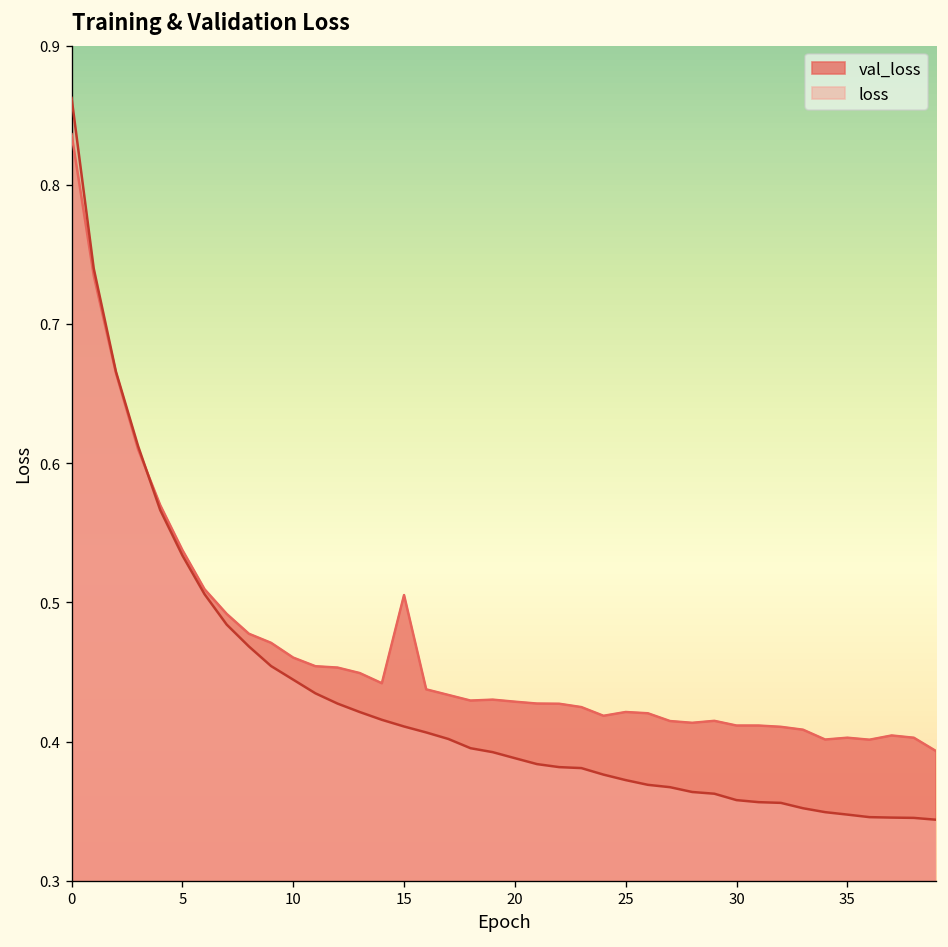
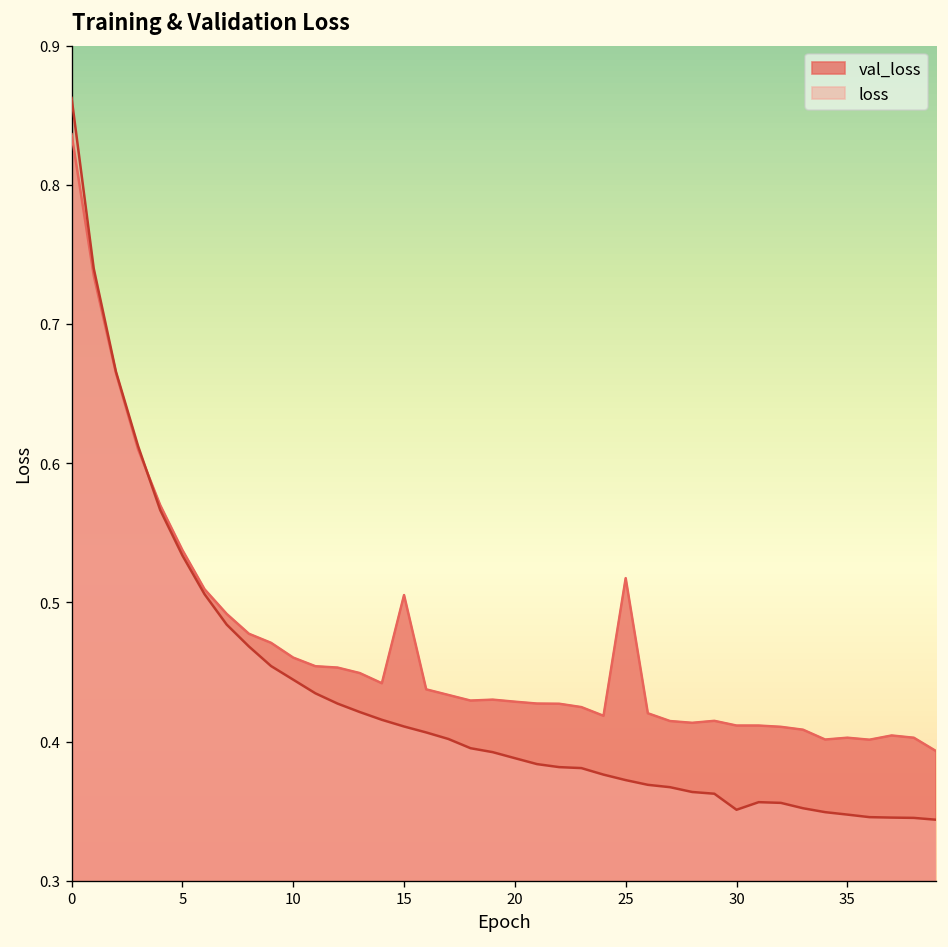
val_loss, 25: 0.421 -> 0.517
loss, 30: 0.358 -> 0.351
